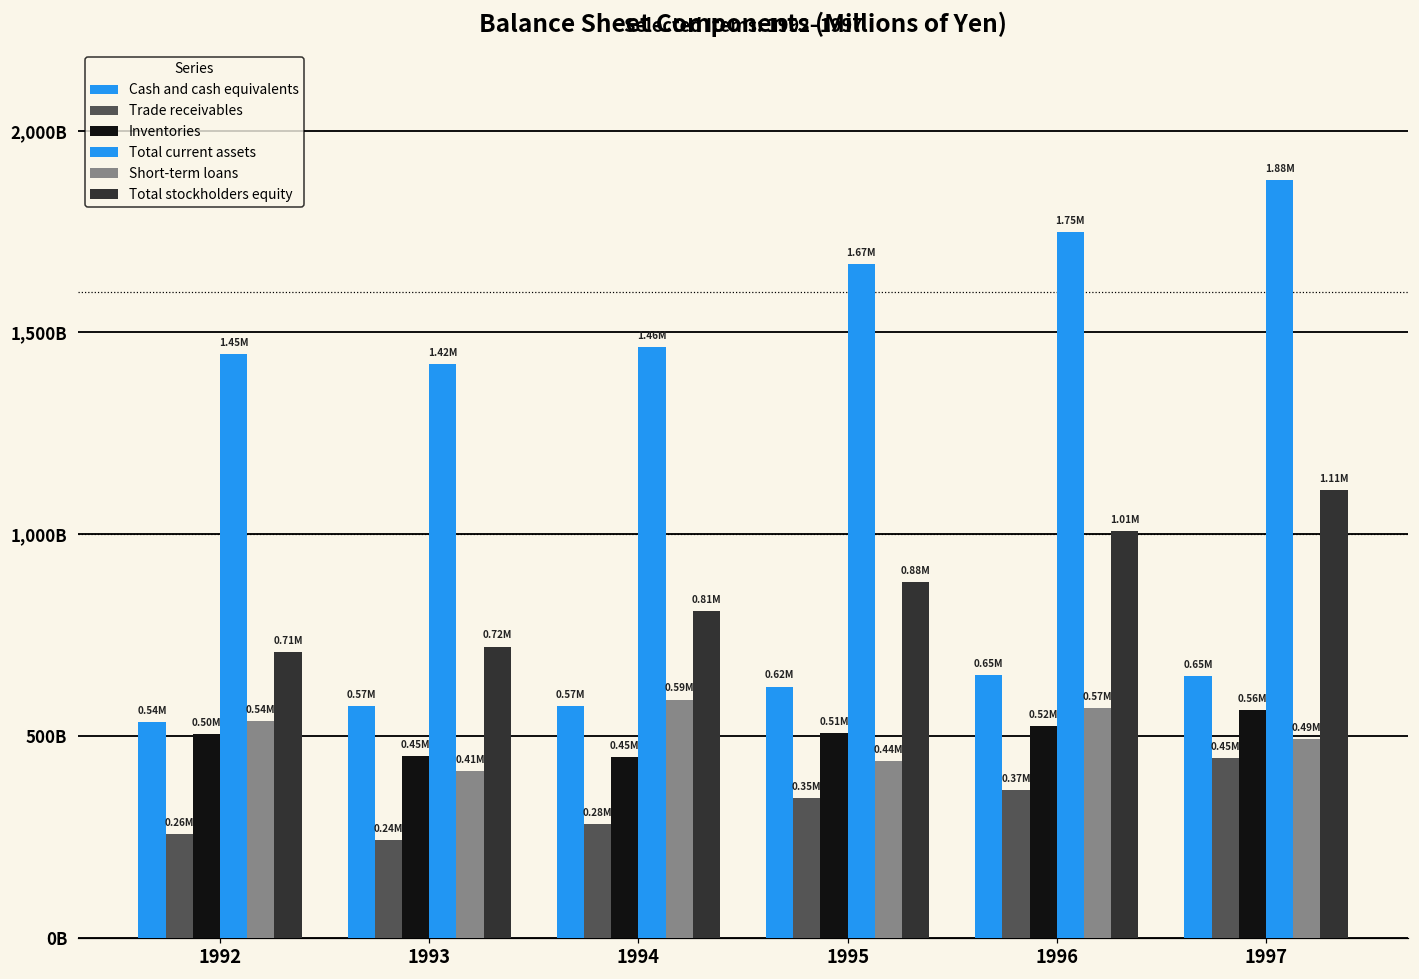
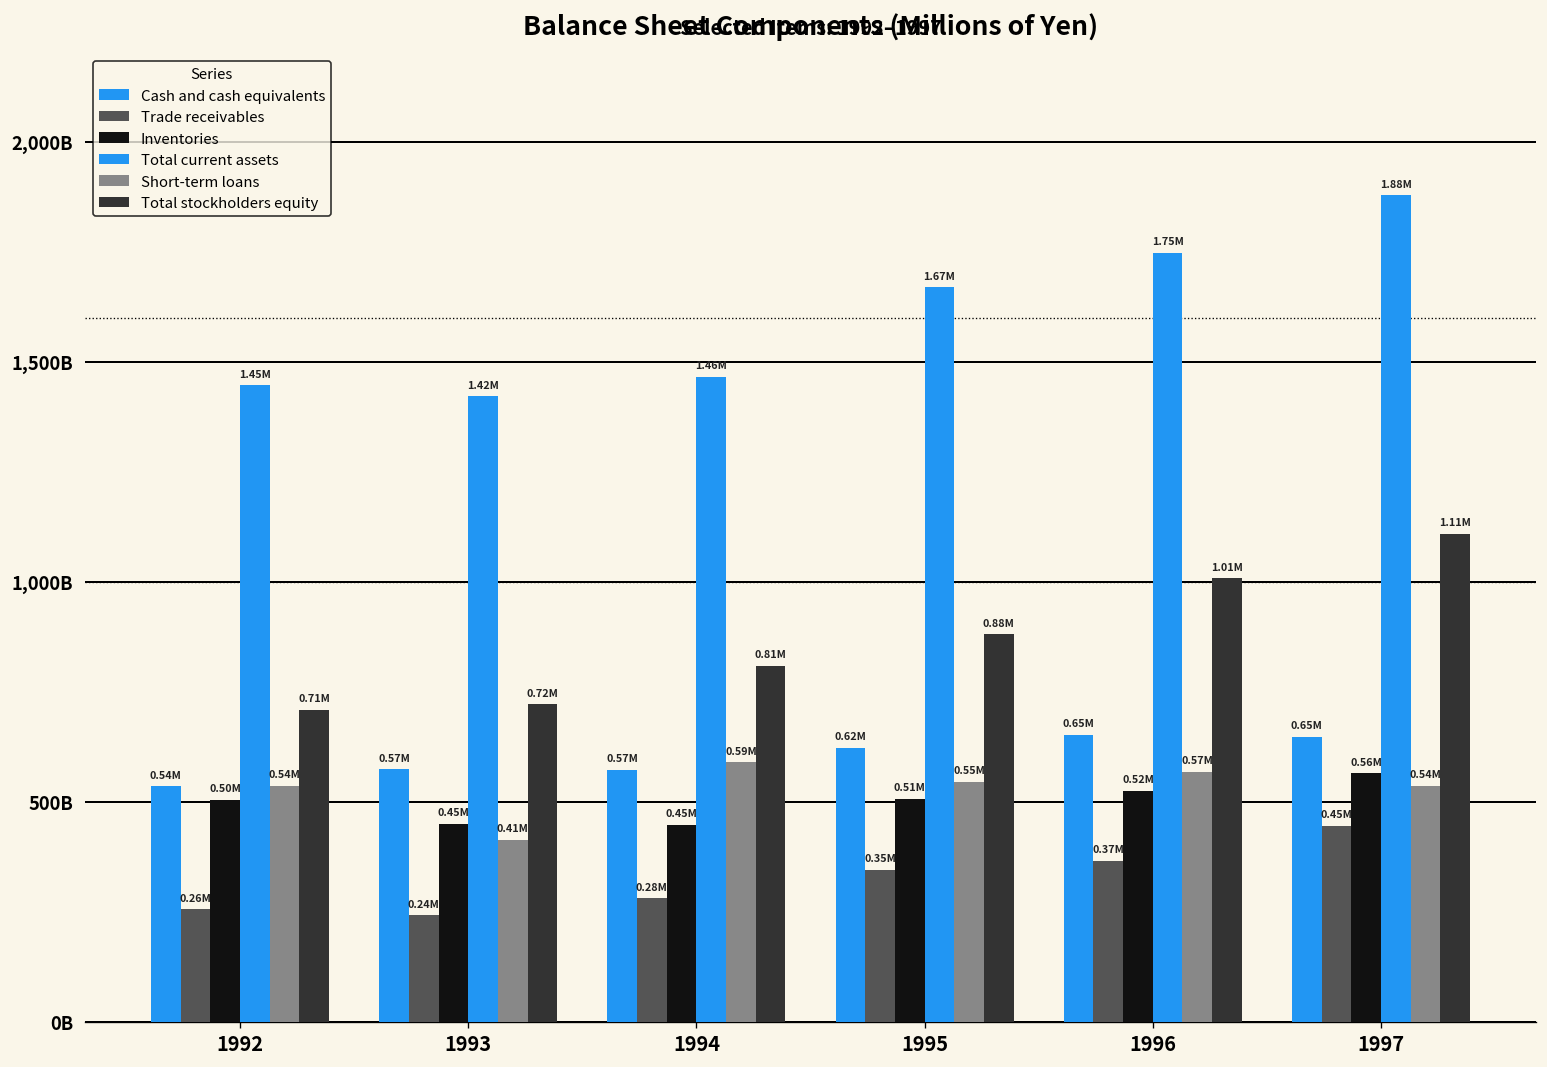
Short-term loans, 1995: 0.44M -> 0.55M
Short-term loans, 1997: 0.49M -> 0.54M
